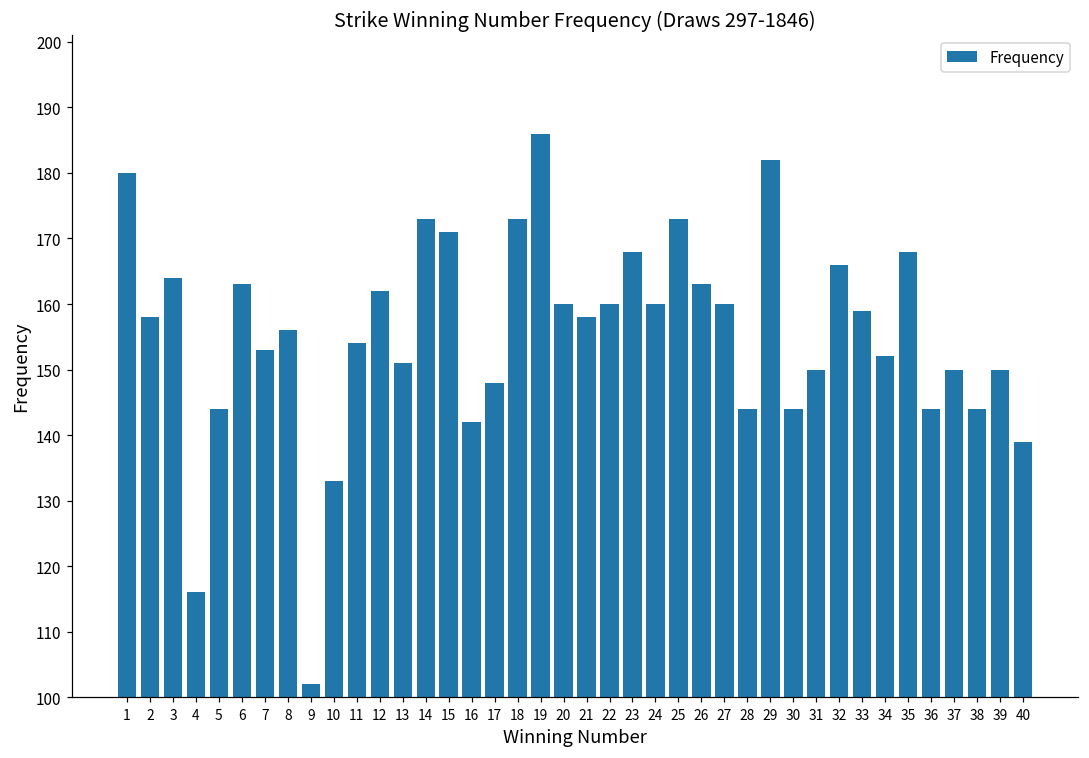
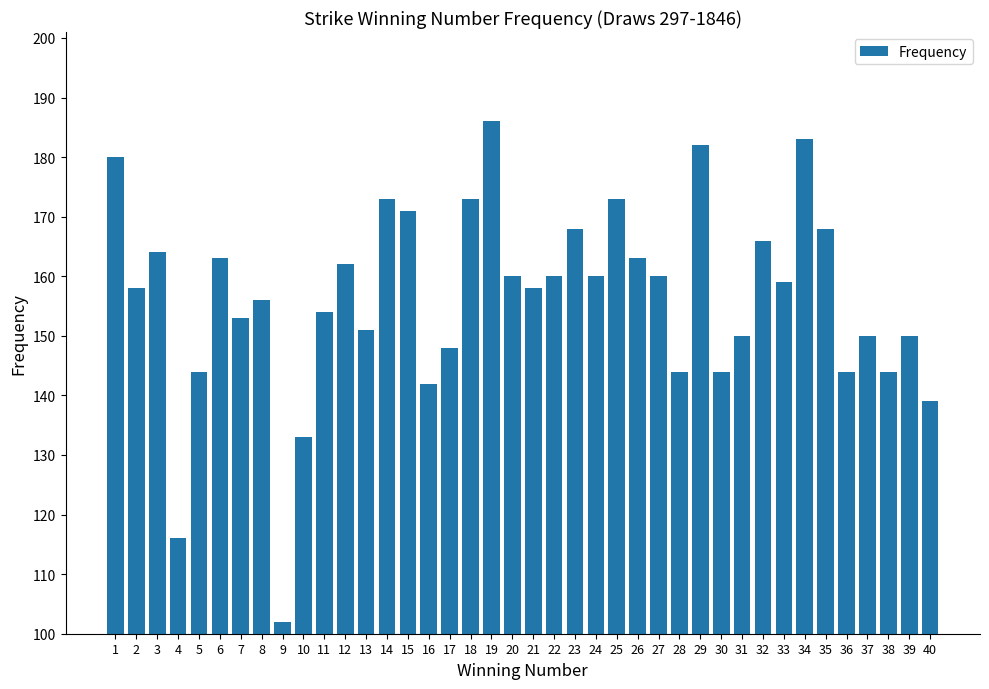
34: 152 -> 183
